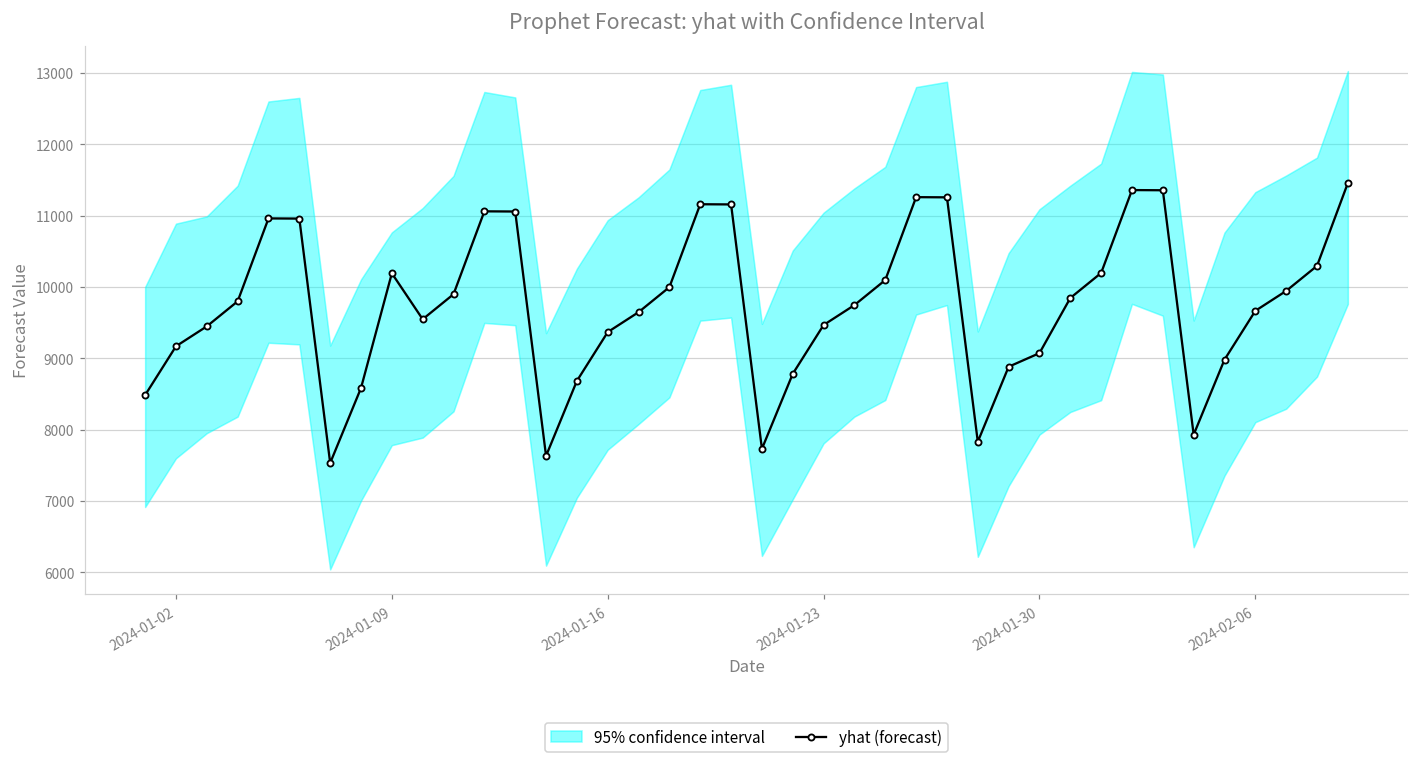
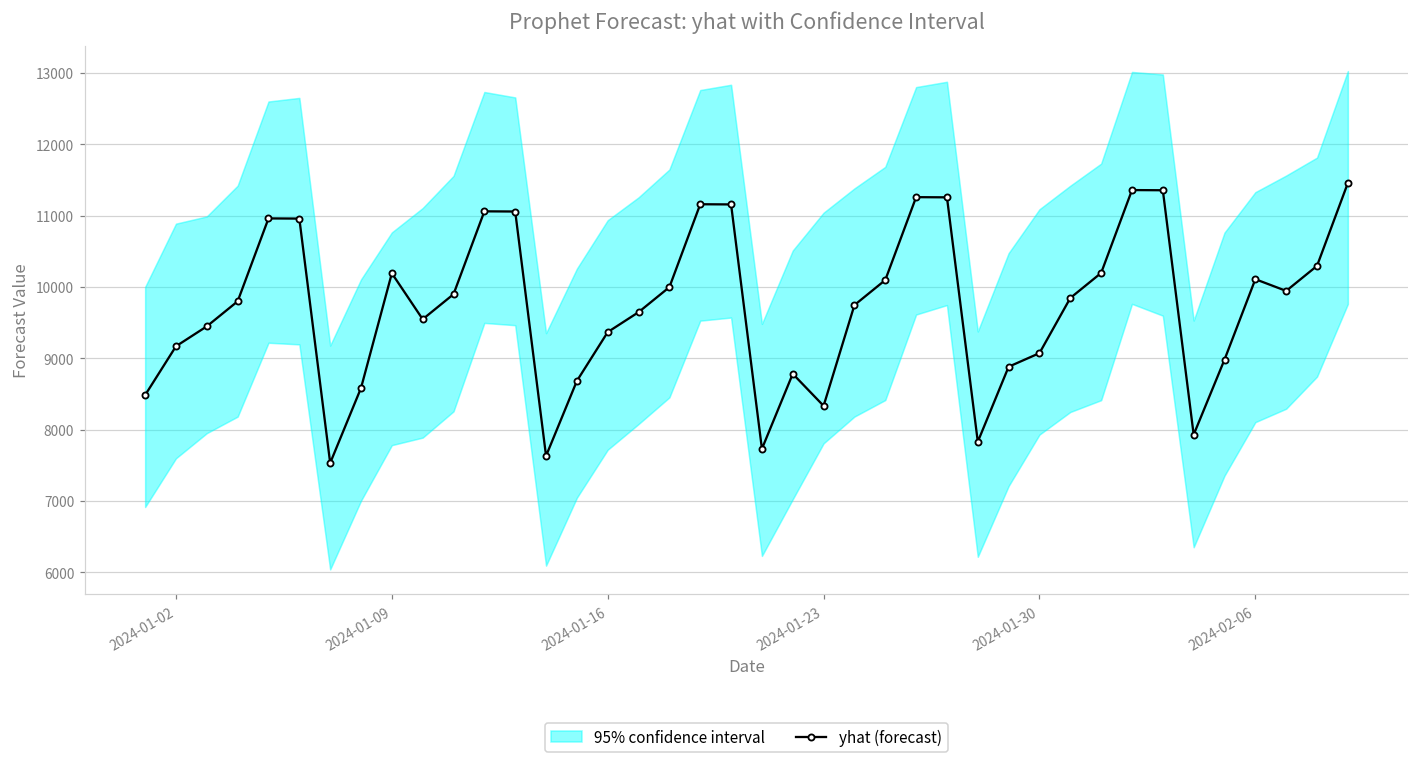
yhat (forecast), 2024-01-23: 9500 -> 8300
yhat (forecast), 2024-02-06: 9700 -> 10100
